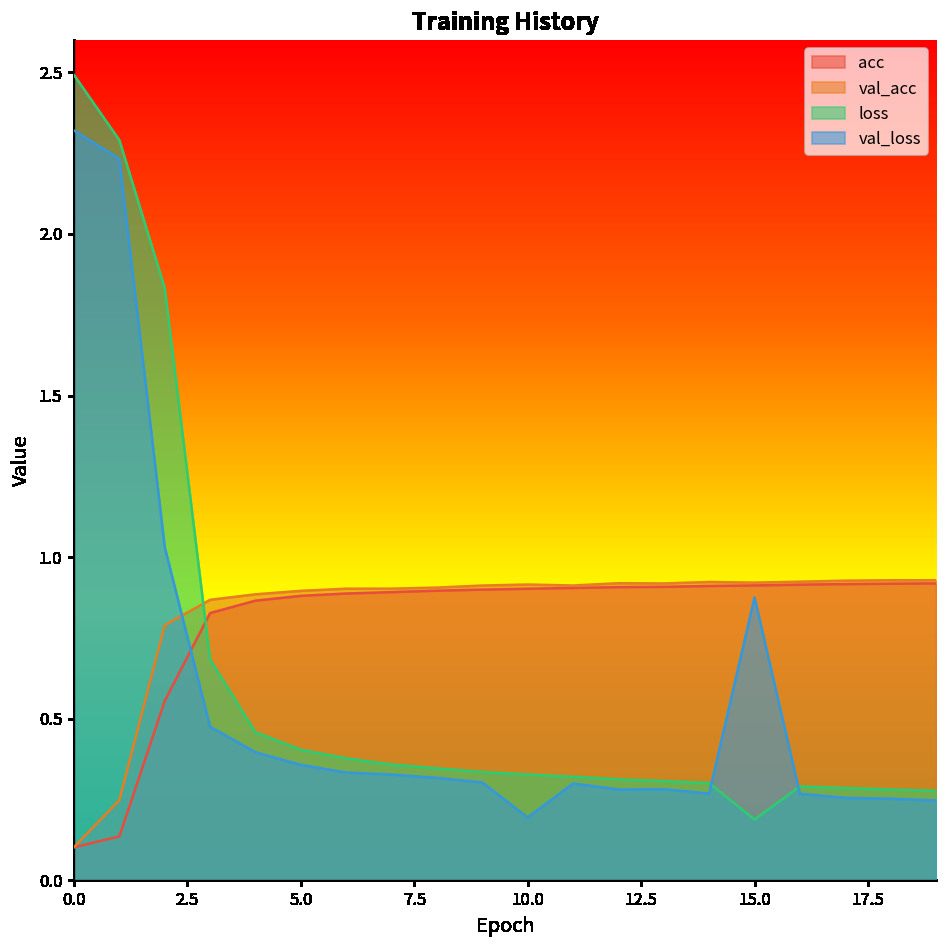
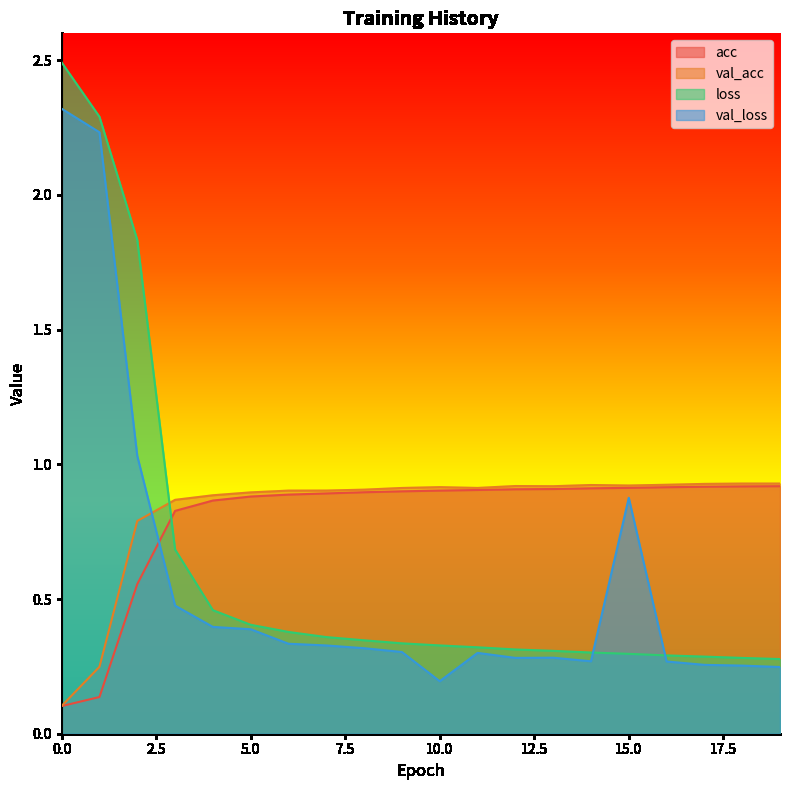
val_loss, 5.0: 0.36 -> 0.39
loss, 15.0: 0.19 -> 0.30
